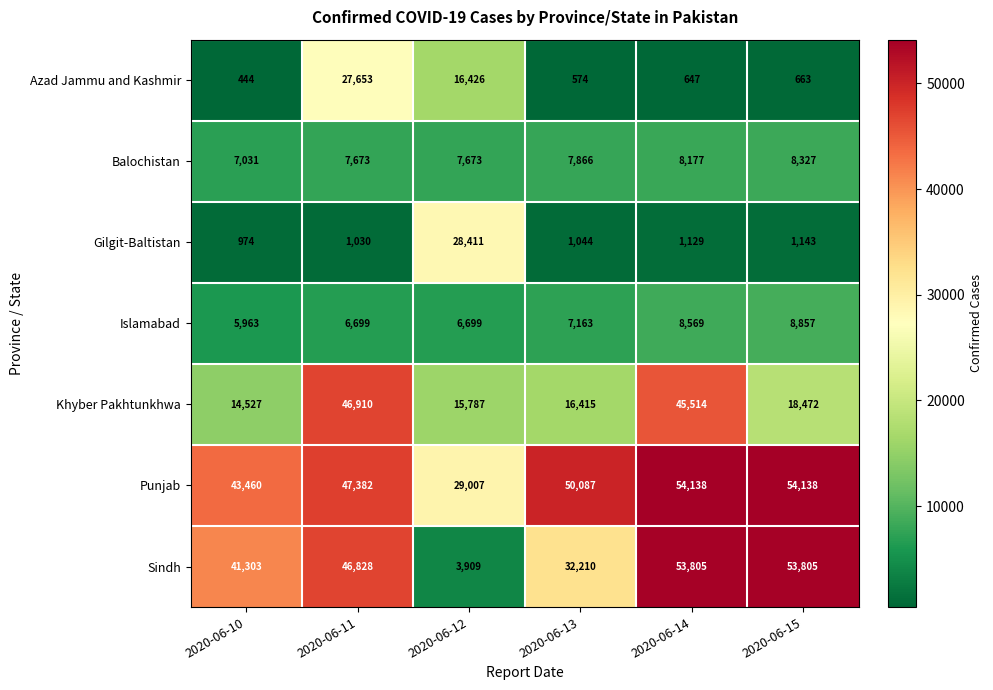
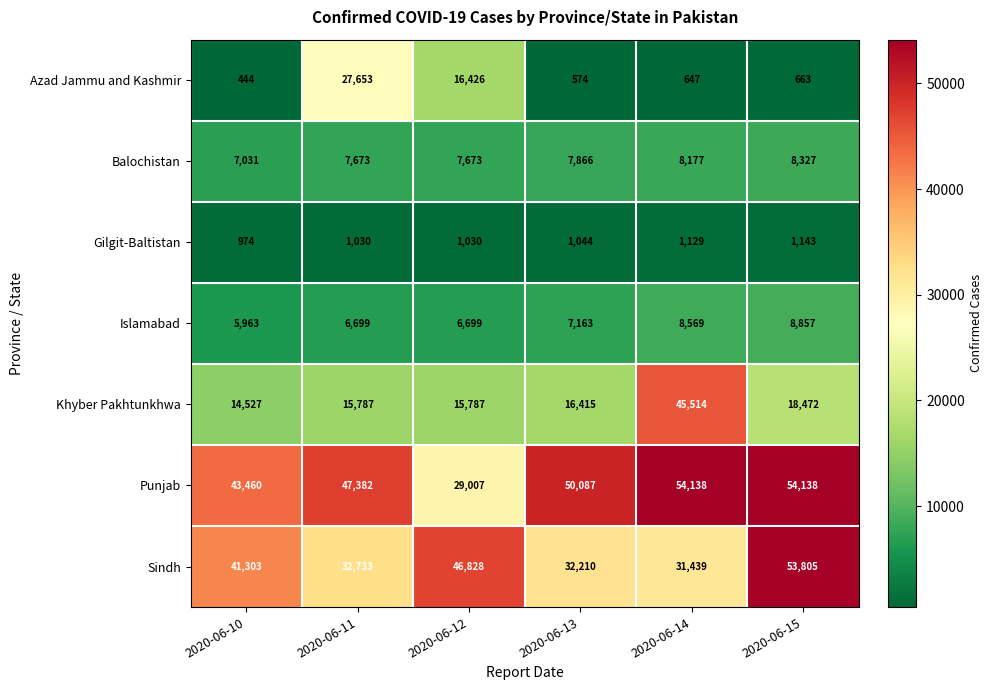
Gilgit-Baltistan, 2020-06-12: 28,411 -> 1,030
Khyber Pakhtunkhwa, 2020-06-11: 46,910 -> 15,787
Sindh, 2020-06-11: 46,828 -> 32,733
Sindh, 2020-06-12: 3,909 -> 46,828
Sindh, 2020-06-14: 53,805 -> 31,439
